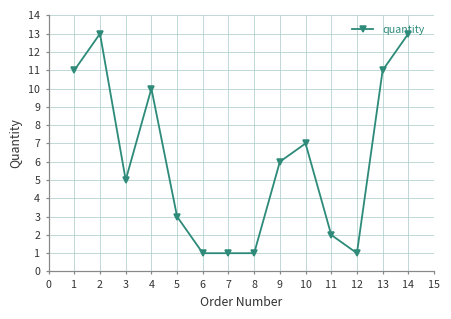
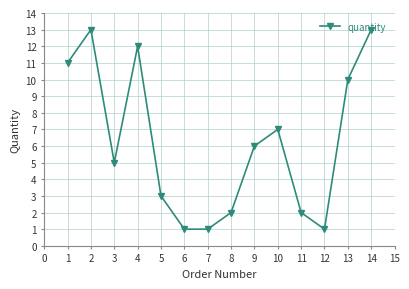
4: 10 -> 12
8: 1 -> 2
13: 11 -> 10
